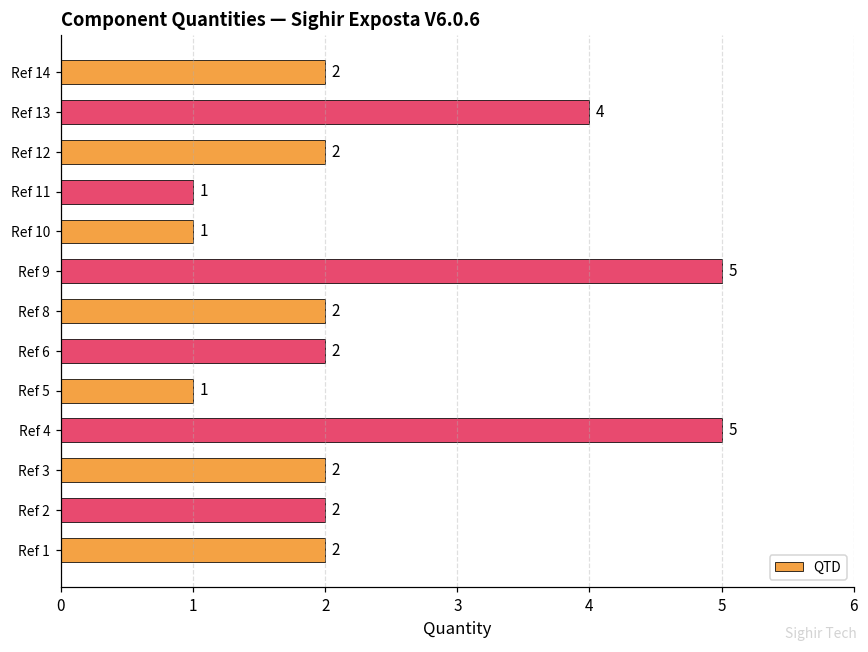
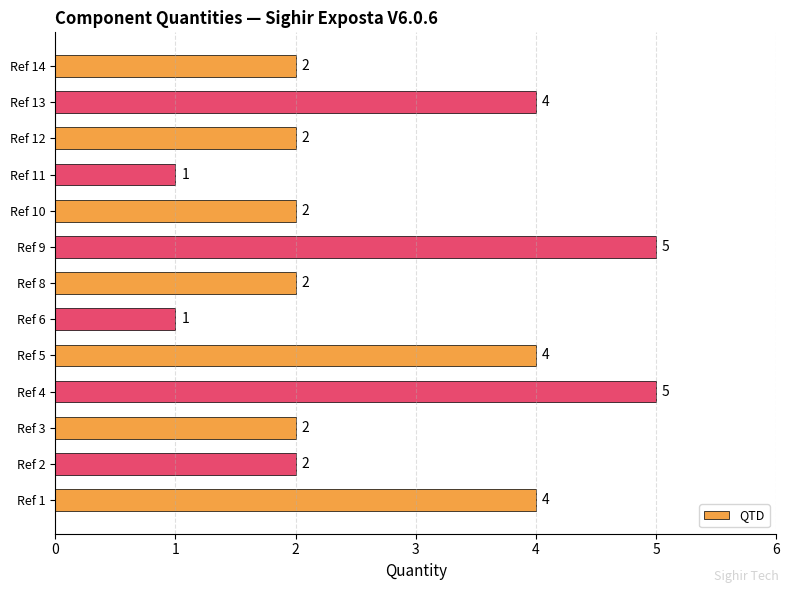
Ref 10: 1 -> 2
Ref 6: 2 -> 1
Ref 5: 1 -> 4
Ref 1: 2 -> 4
